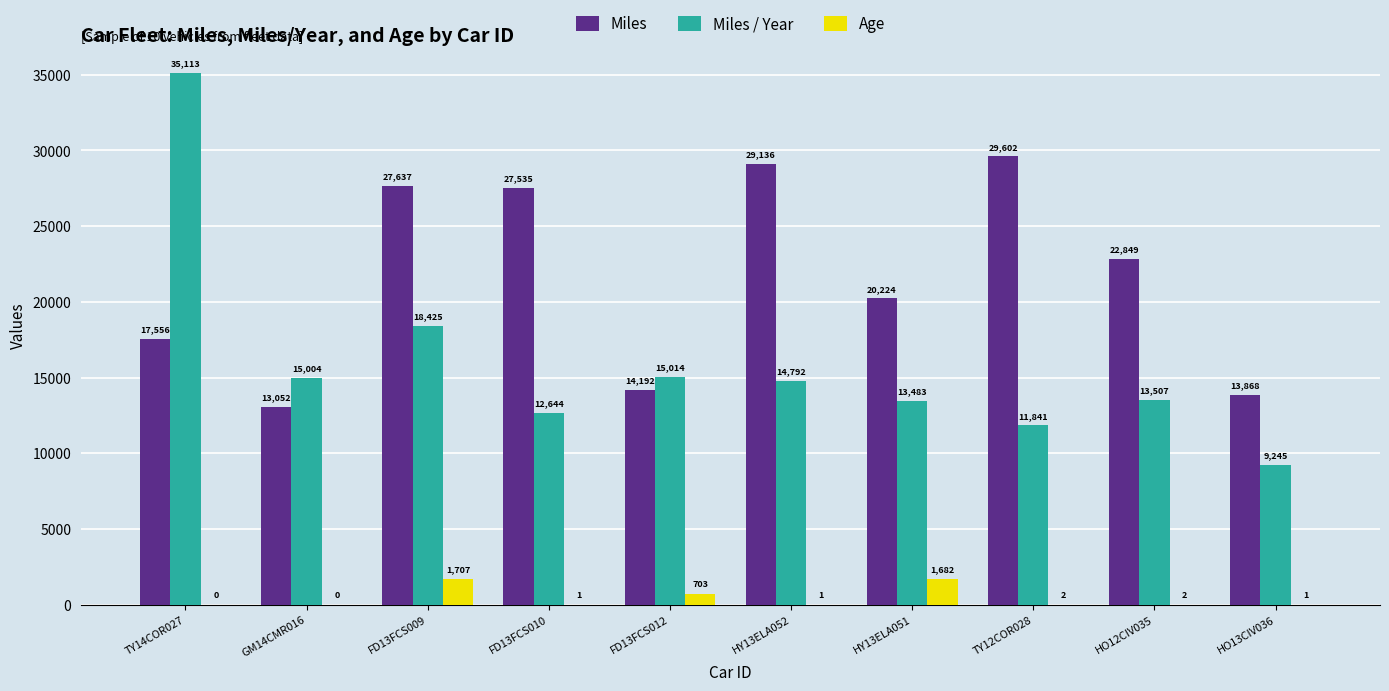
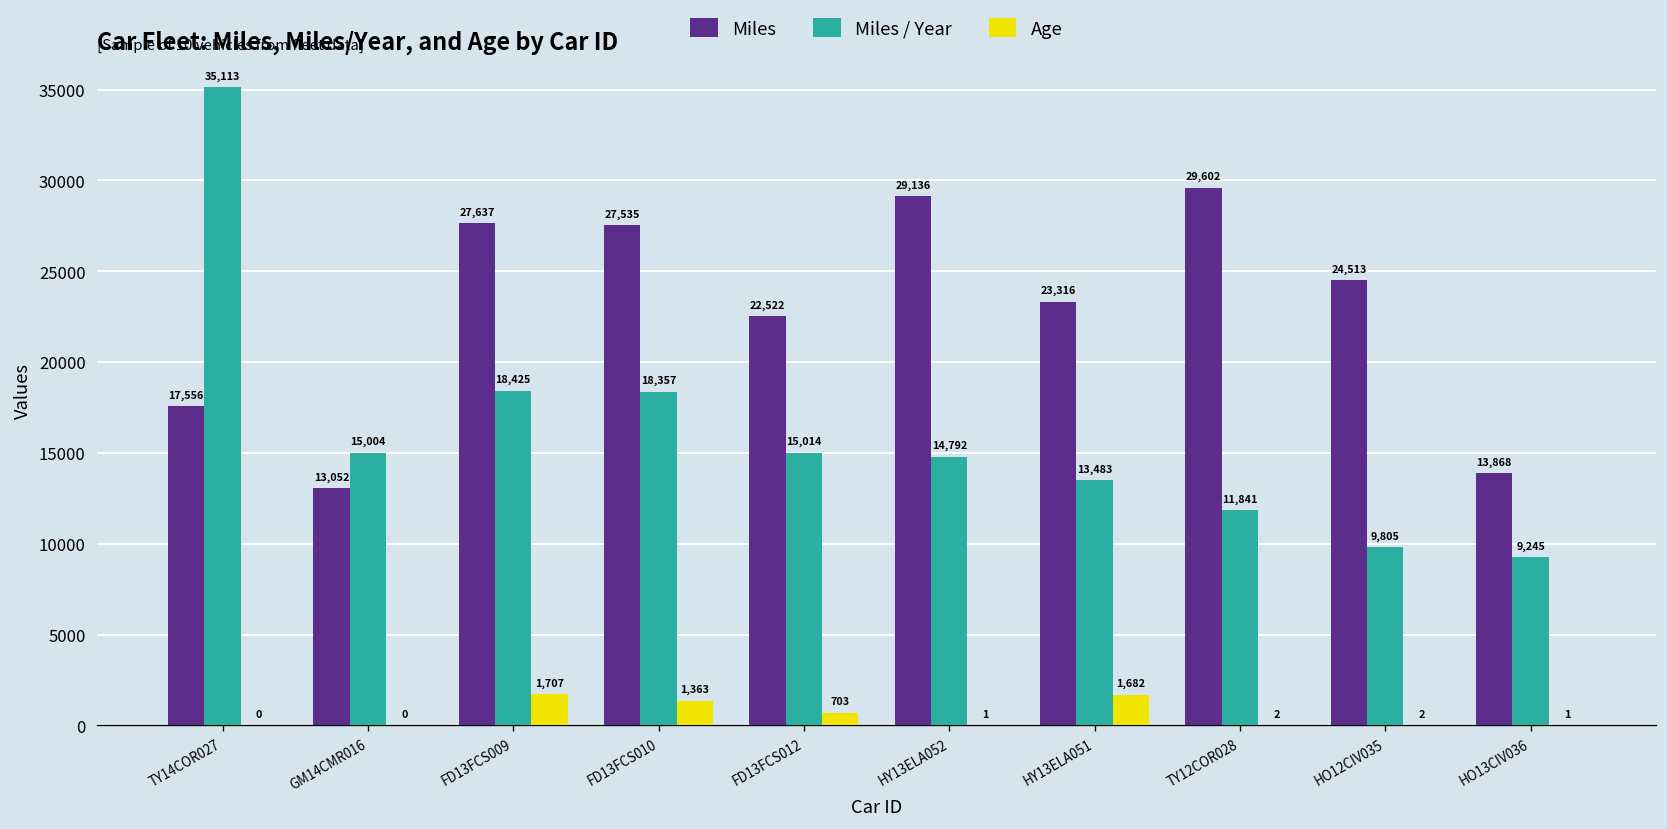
Miles / Year, FD13FCS010: 12,644 -> 18,357
Age, FD13FCS010: 1 -> 1,363
Miles, FD13FCS012: 14,192 -> 22,522
Miles, HY13ELA051: 20,224 -> 23,316
Miles, HO12CIV035: 22,849 -> 24,513
Miles / Year, HO12CIV035: 13,507 -> 9,805
